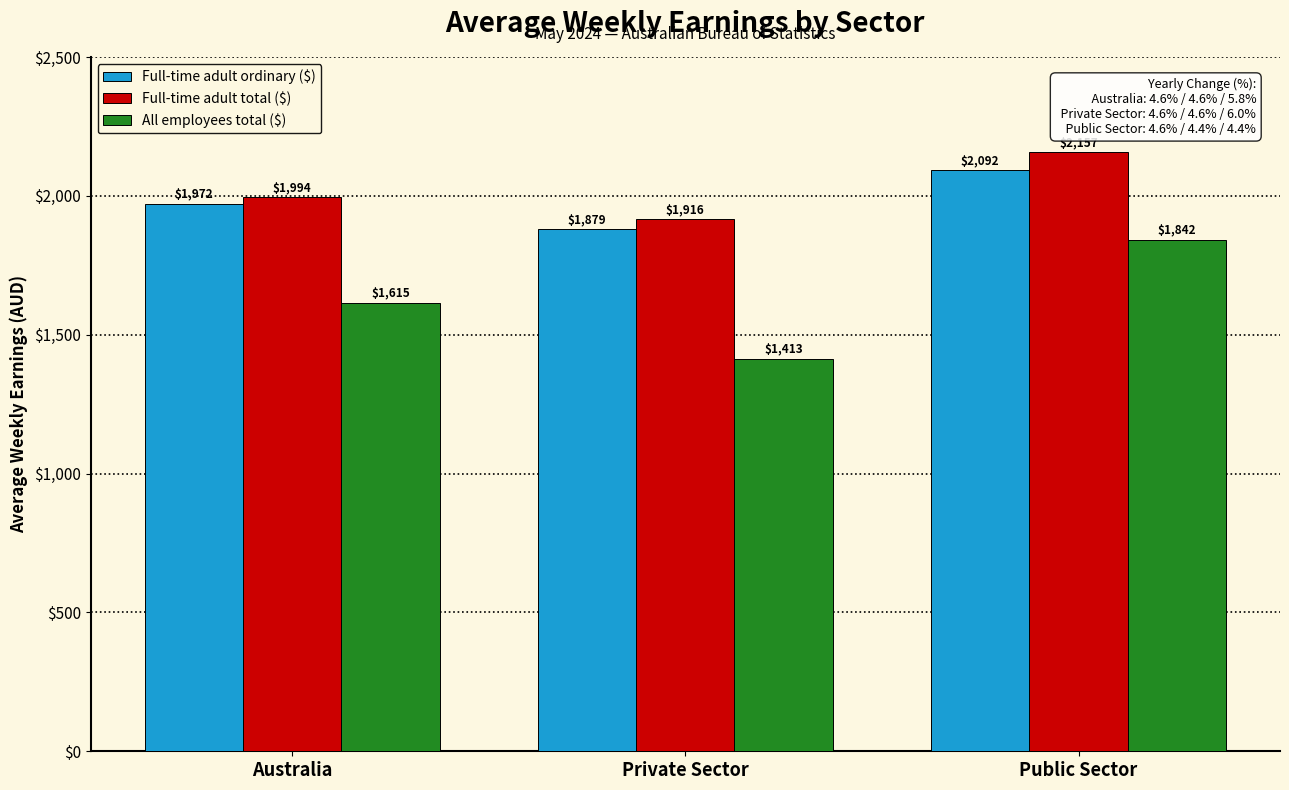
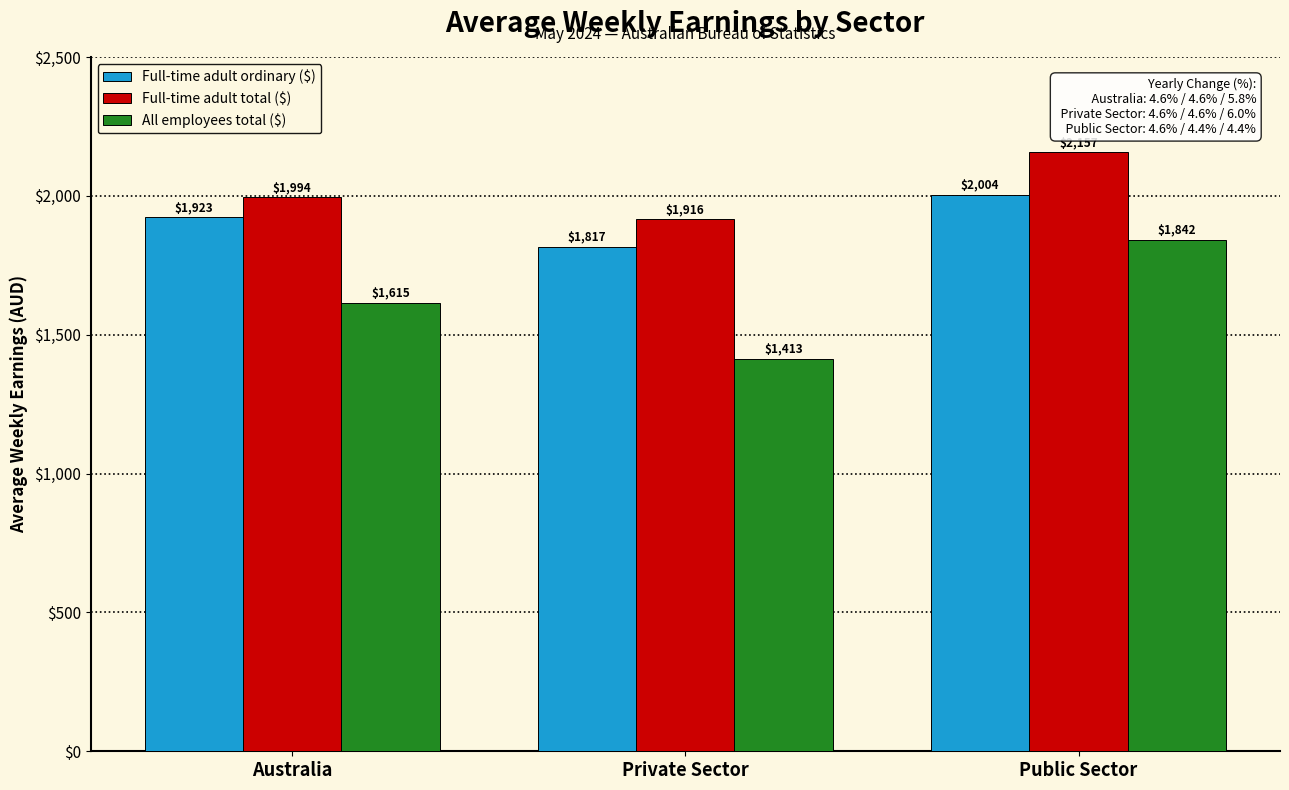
Full-time adult ordinary ($), Australia: $1,972 -> $1,923
Full-time adult ordinary ($), Private Sector: $1,879 -> $1,817
Full-time adult ordinary ($), Public Sector: $2,092 -> $2,004
